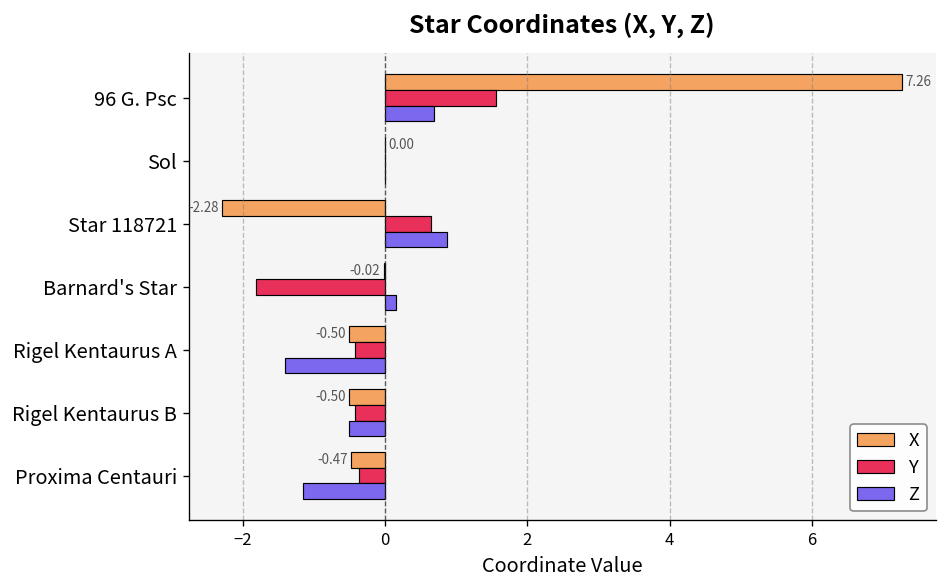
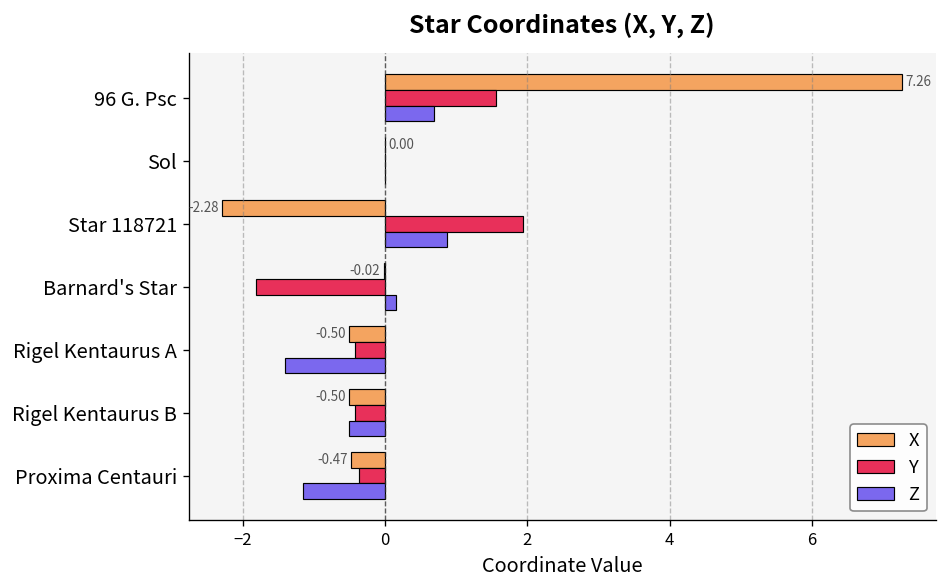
Y, Star 118721: 0.6 -> 1.9
